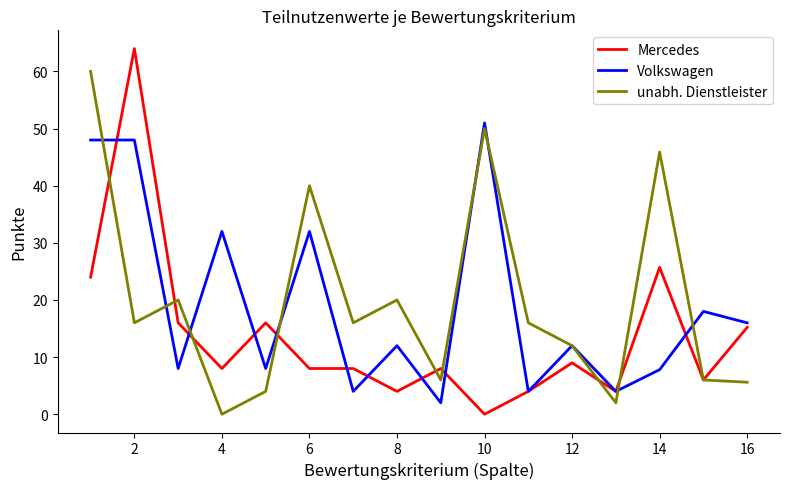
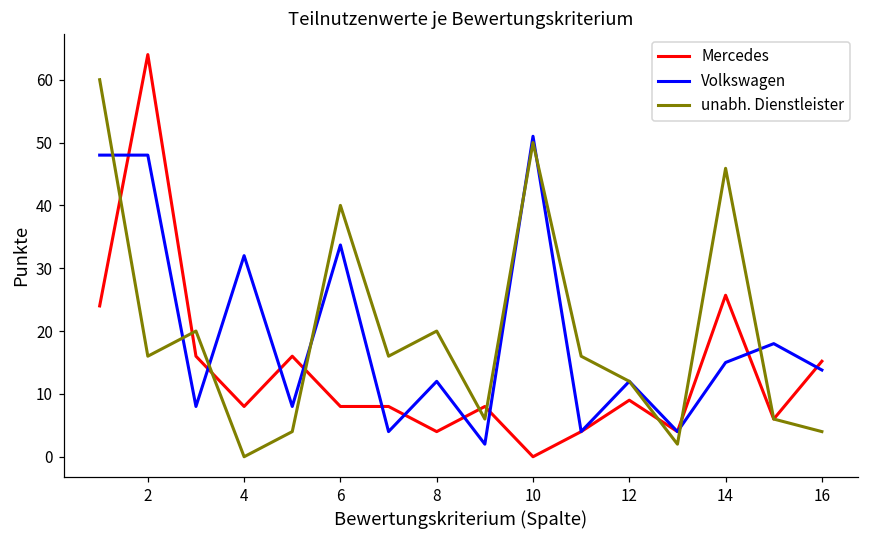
Volkswagen, 6: 32 -> 34
Volkswagen, 14: 8 -> 15
Volkswagen, 16: 16 -> 14
unabh. Dienstleister, 16: 6 -> 4
